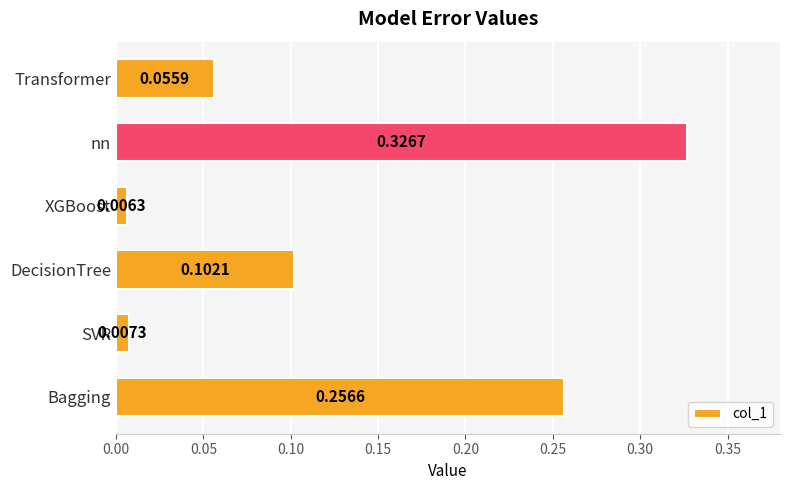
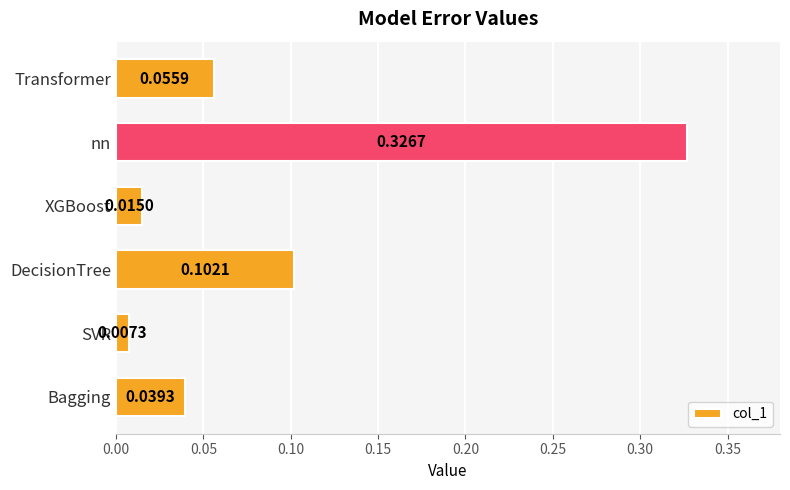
XGBoost: 0.0063 -> 0.0150
Bagging: 0.2566 -> 0.0393
